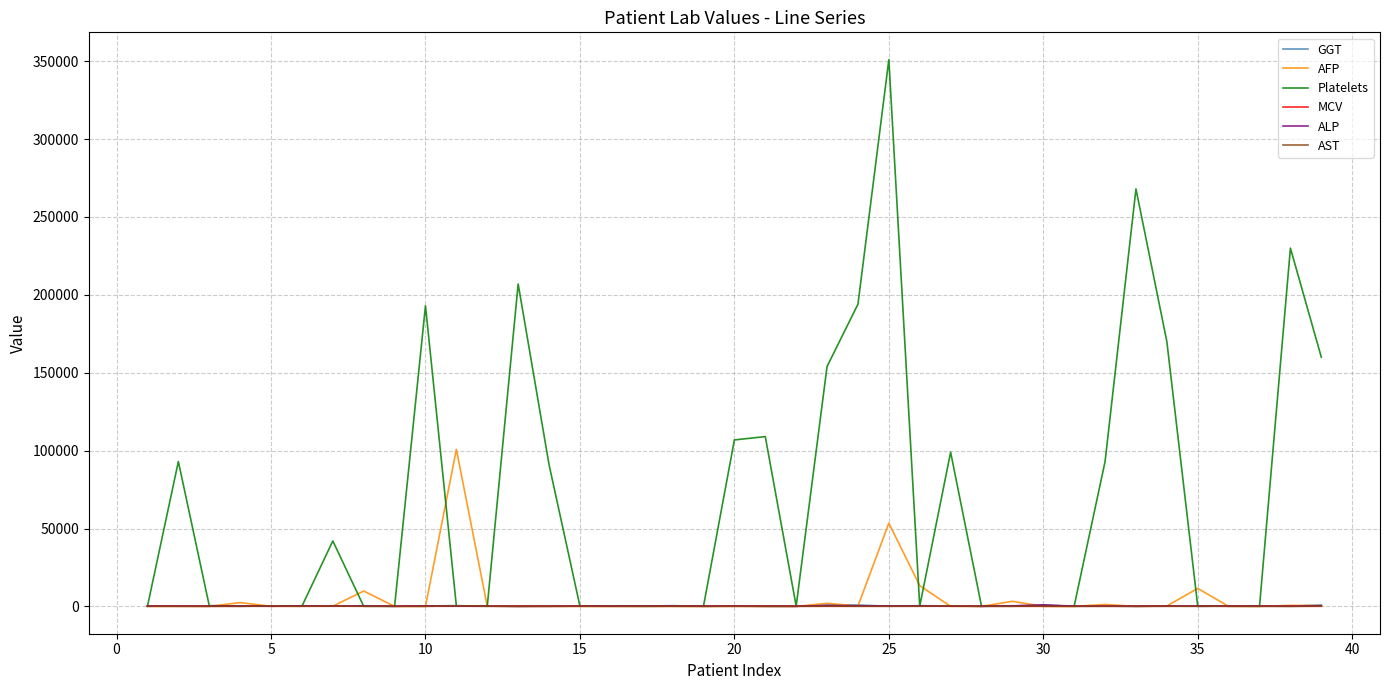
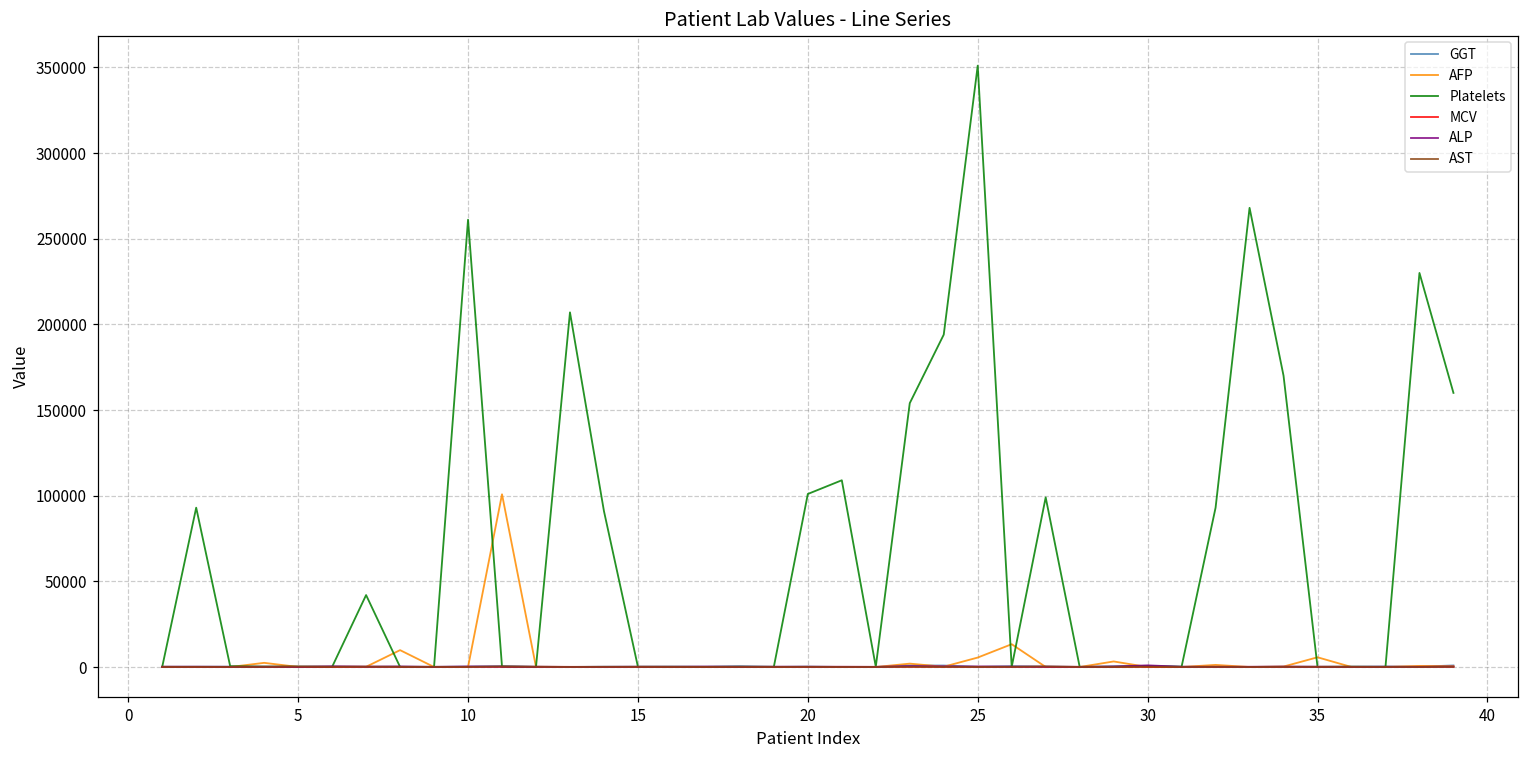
Platelets, 10: 193000 -> 261000
Platelets, 20: 107000 -> 101000
AFP, 25: 53000 -> 6000
AFP, 35: 12000 -> 6000
